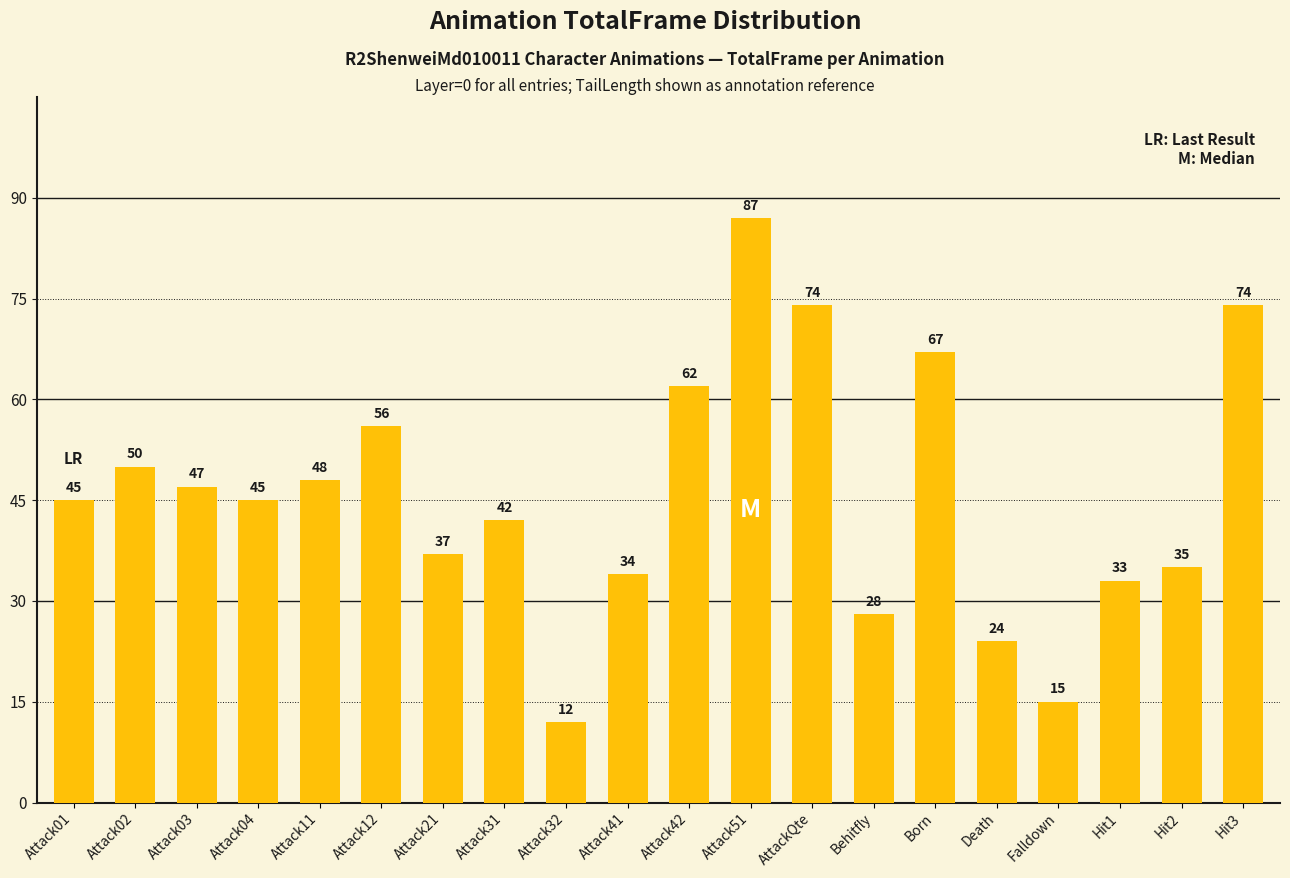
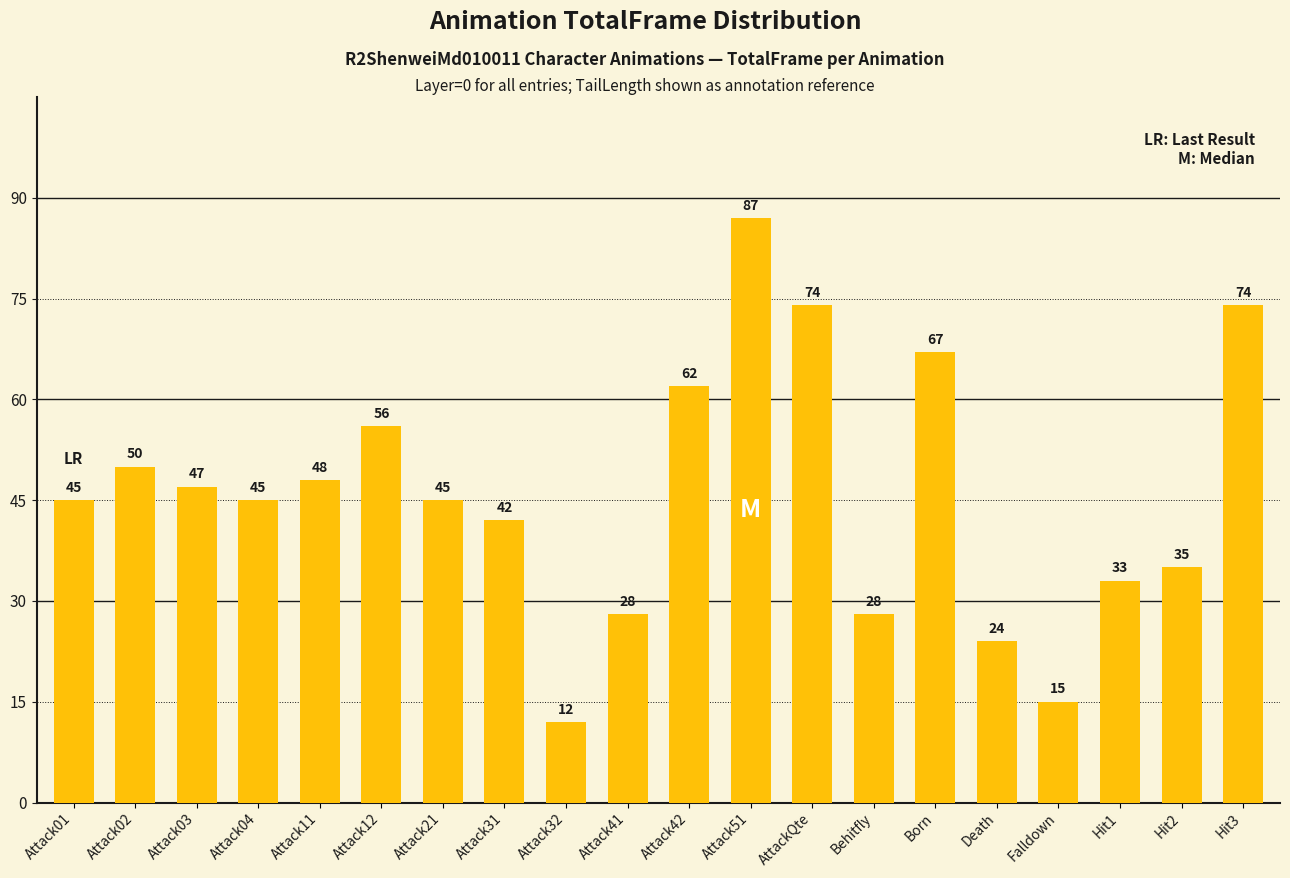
Attack21: 37 -> 45
Attack41: 34 -> 28
